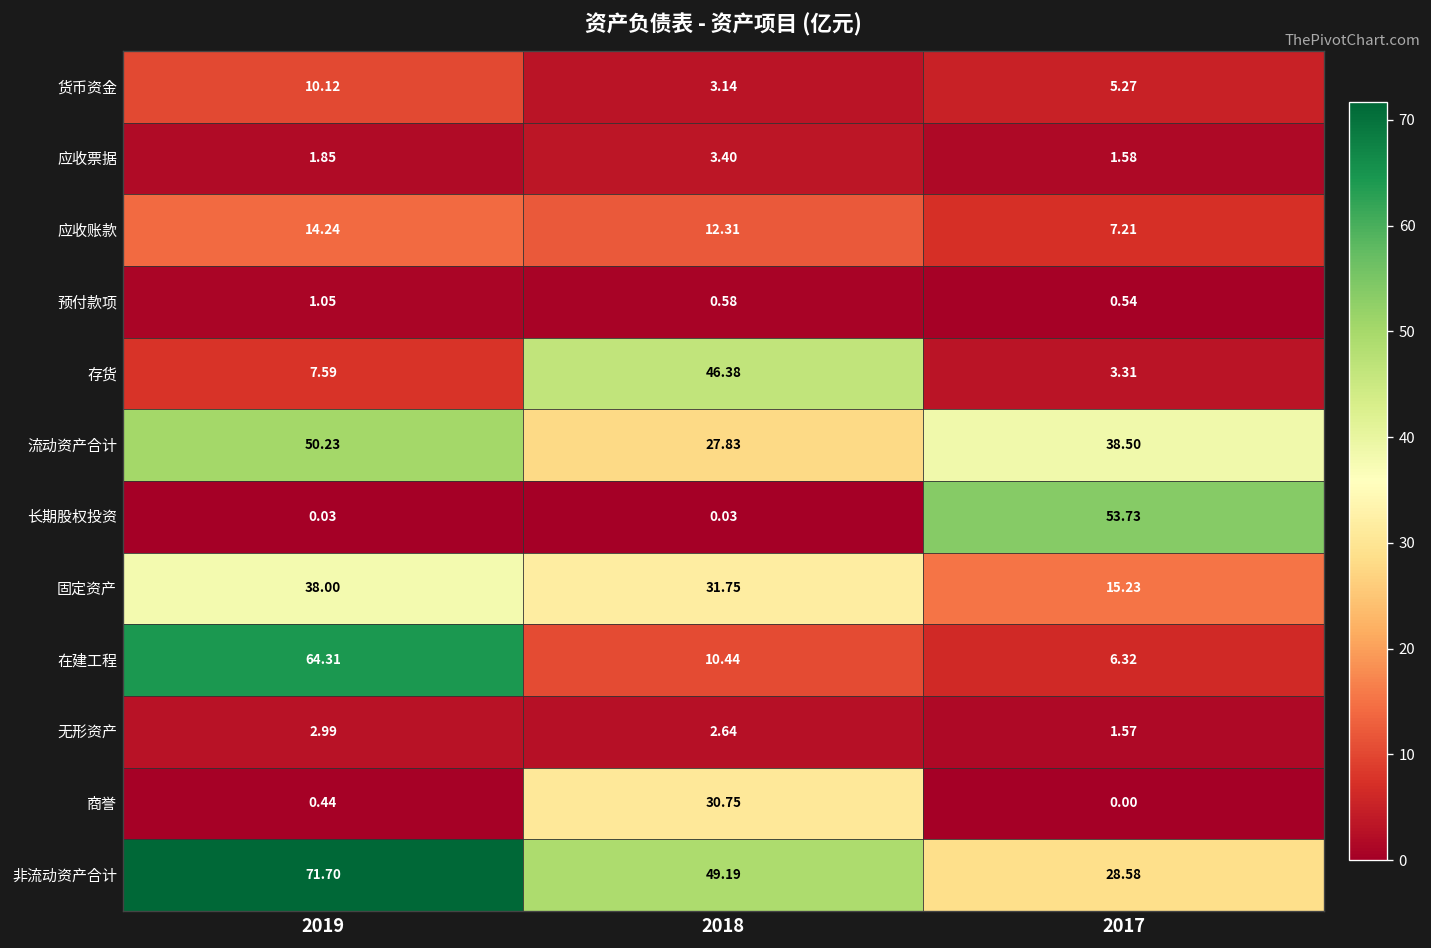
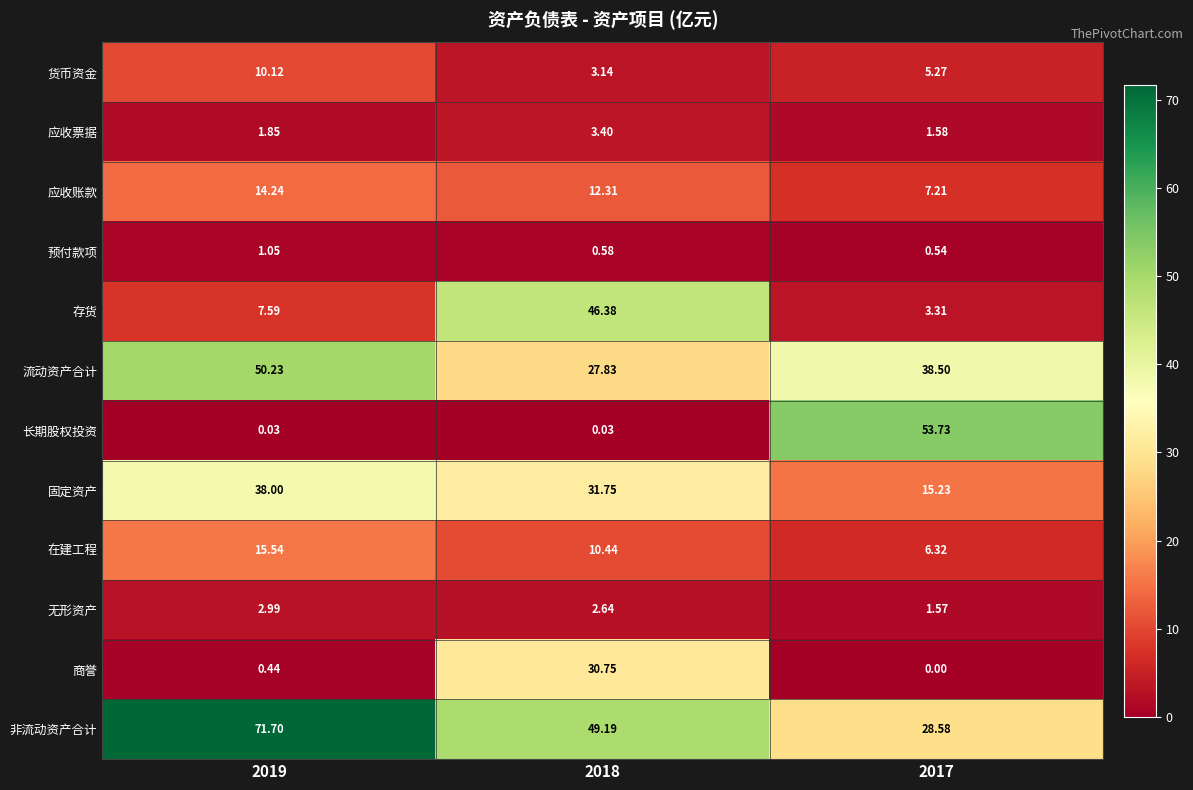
在建工程, 2019: 64.31 -> 15.54
